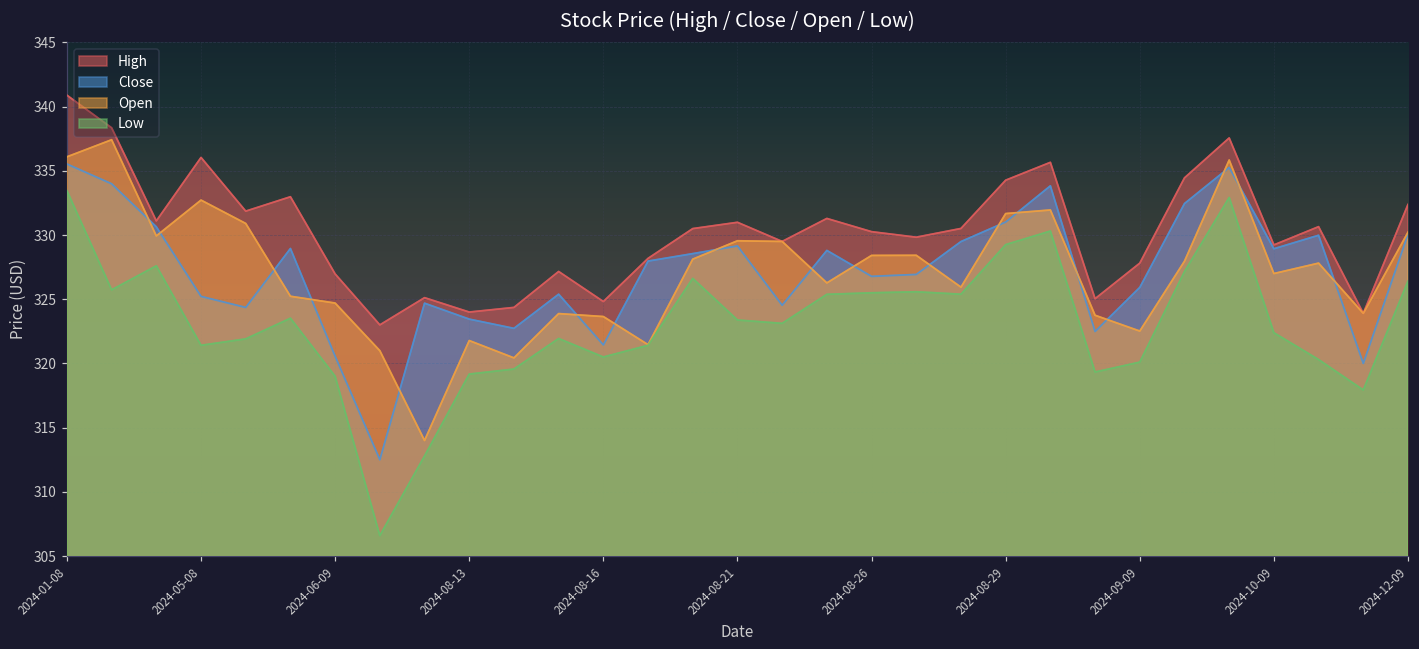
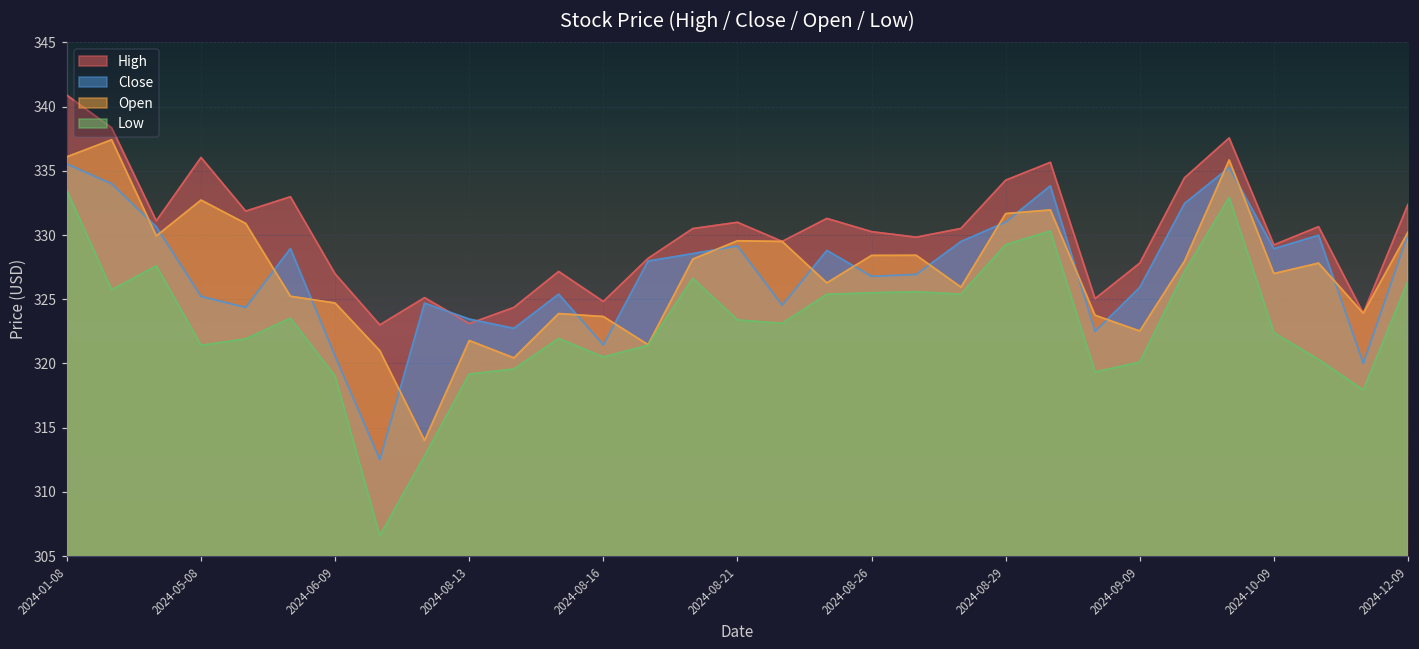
High, 2024-08-13: 324.0 -> 323.1
